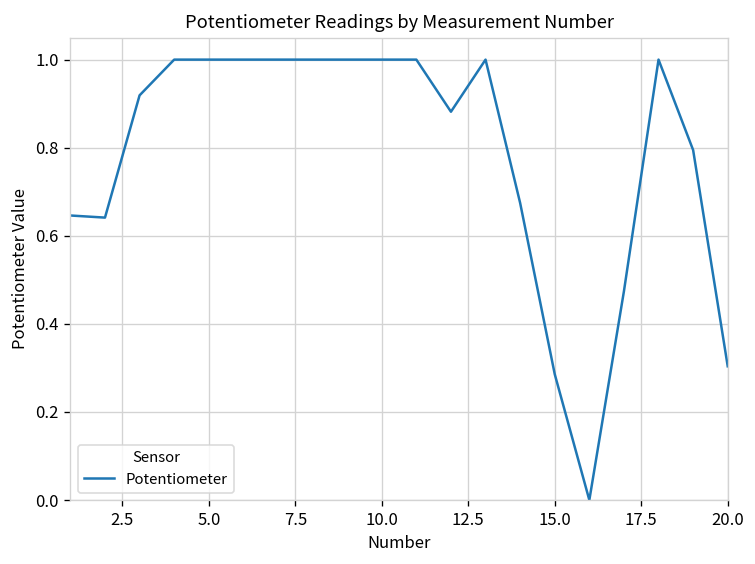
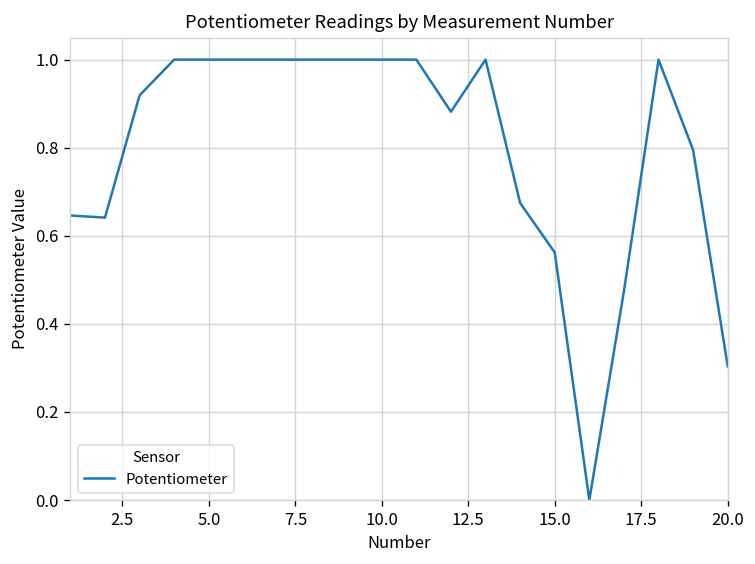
15.0: 0.29 -> 0.56
